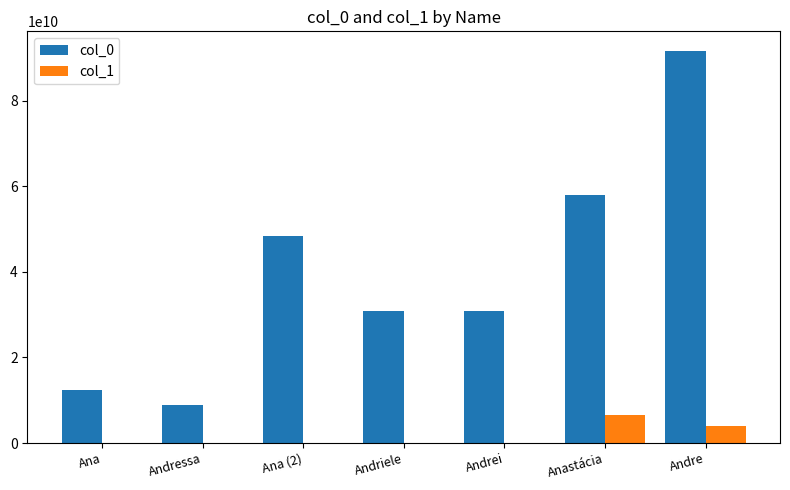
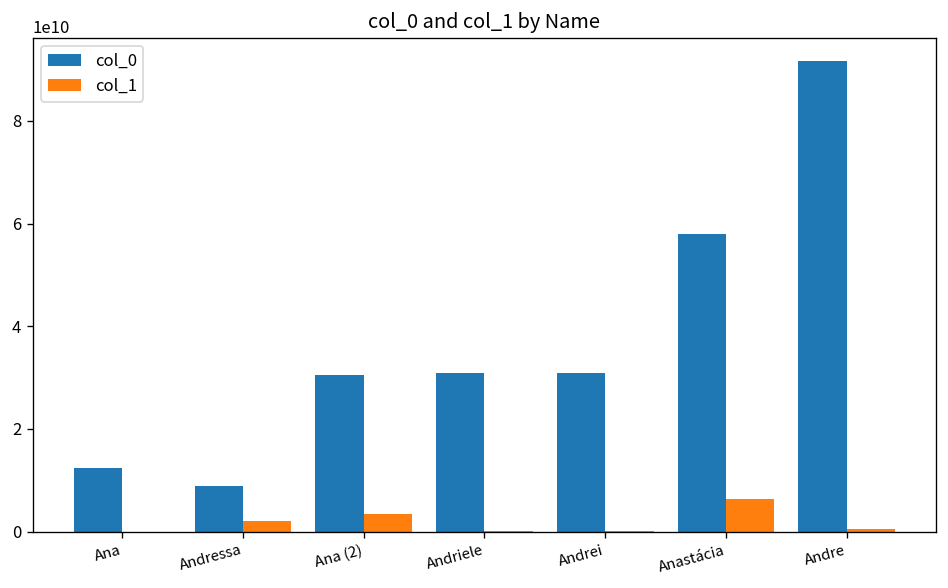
col_1, Andressa: 0 -> 2000000000
col_0, Ana (2): 48000000000 -> 30000000000
col_1, Ana (2): 0 -> 3000000000
col_1, Andre: 4000000000 -> 0
